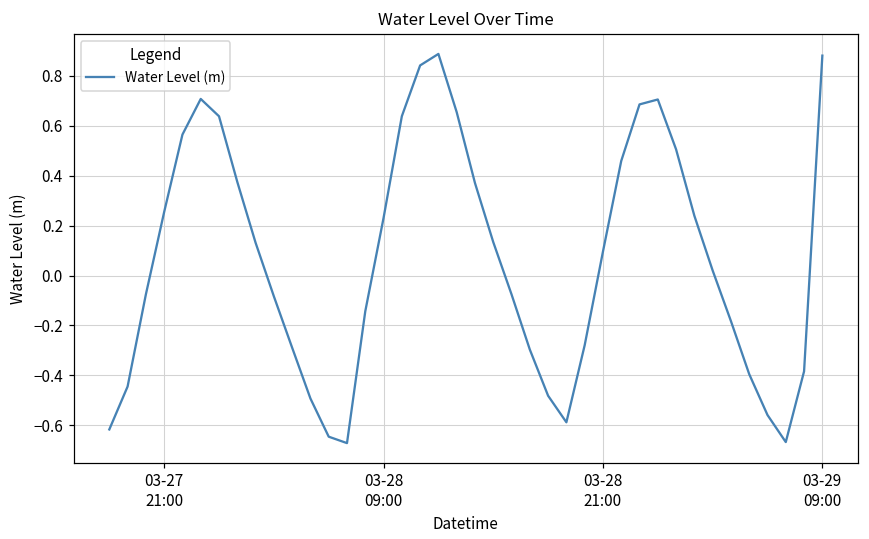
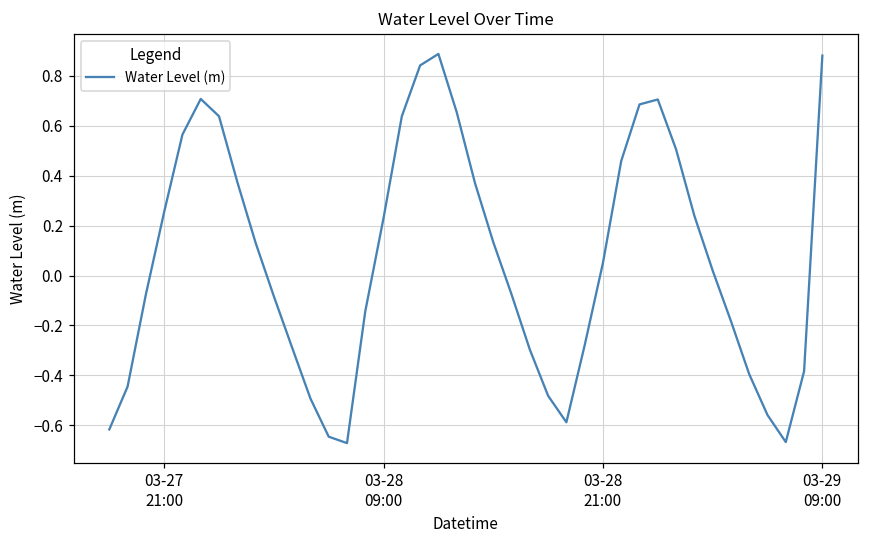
03-28 21:00: 0.10 -> 0.05
